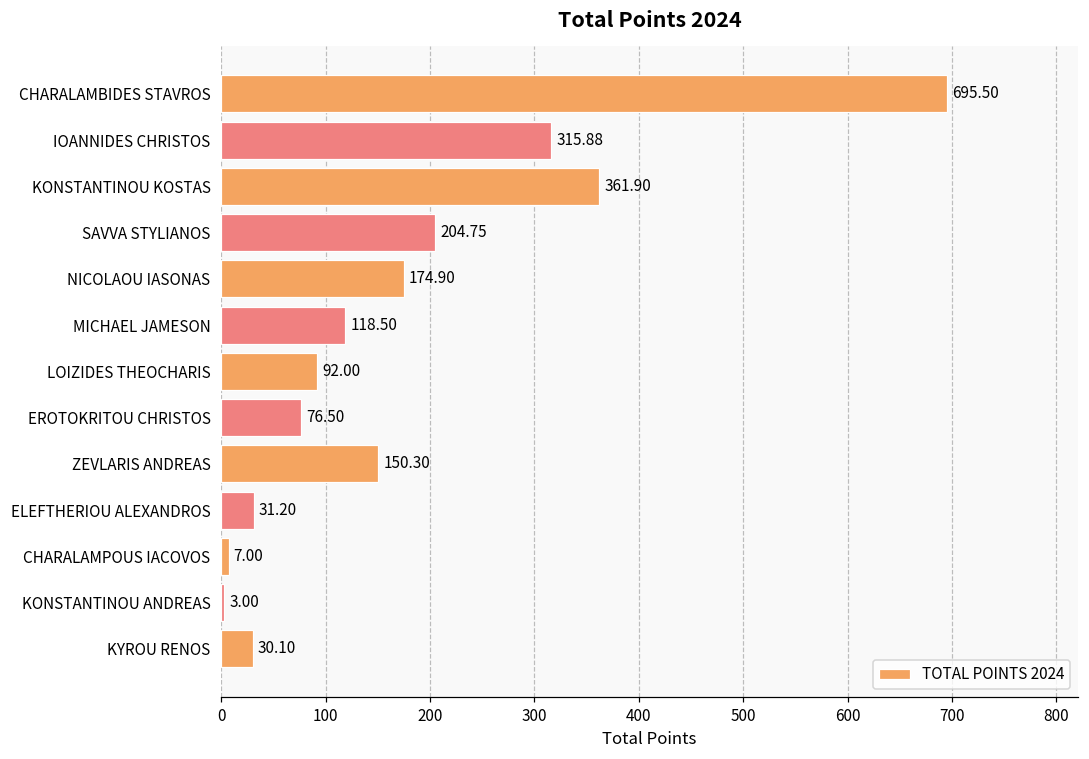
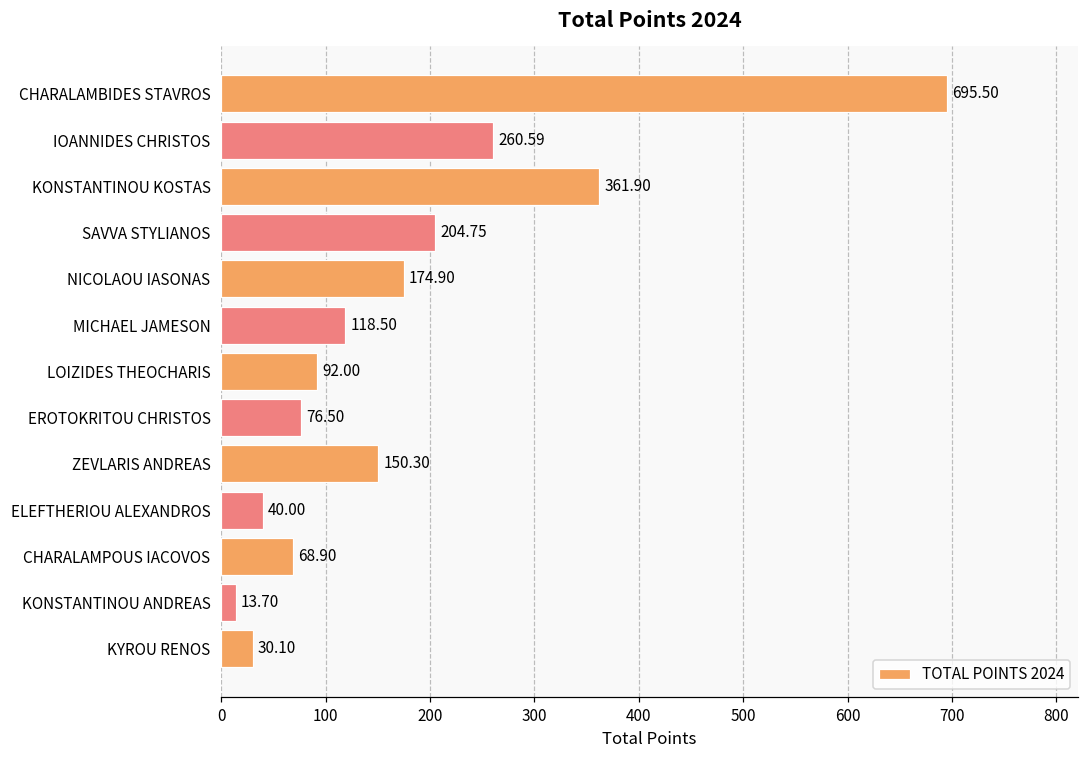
IOANNIDES CHRISTOS: 315.88 -> 260.59
ELEFTHERIOU ALEXANDROS: 31.20 -> 40.00
CHARALAMPOUS IACOVOS: 7.00 -> 68.90
KONSTANTINOU ANDREAS: 3.00 -> 13.70
